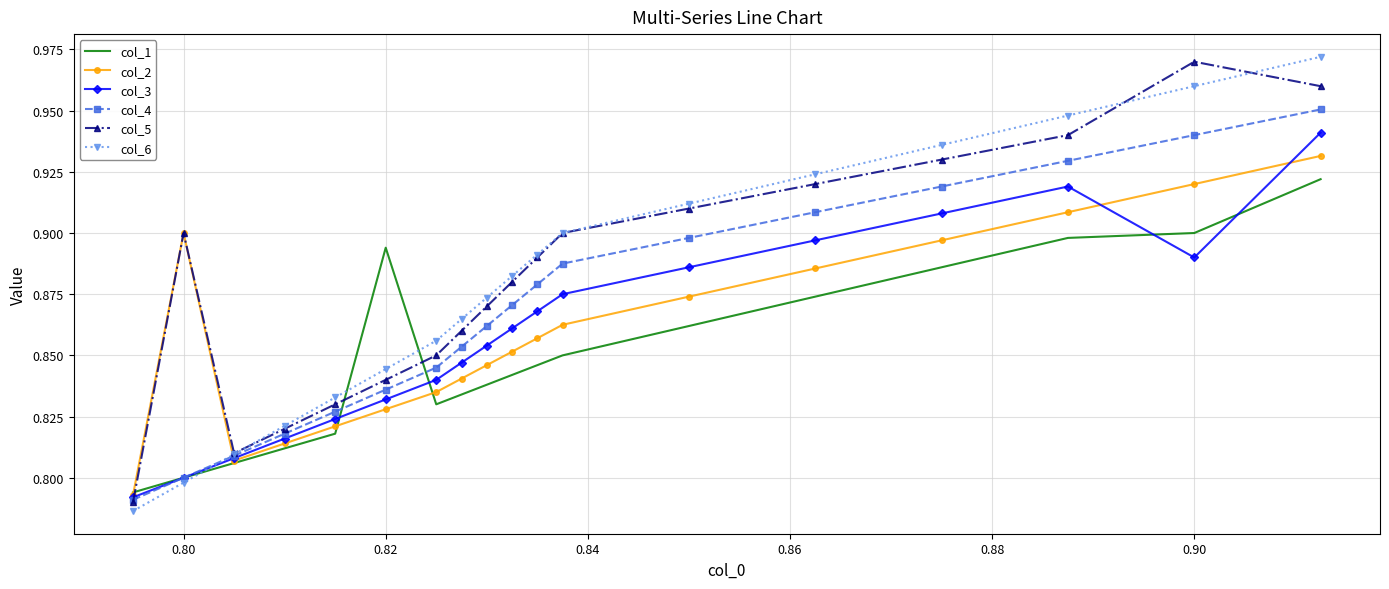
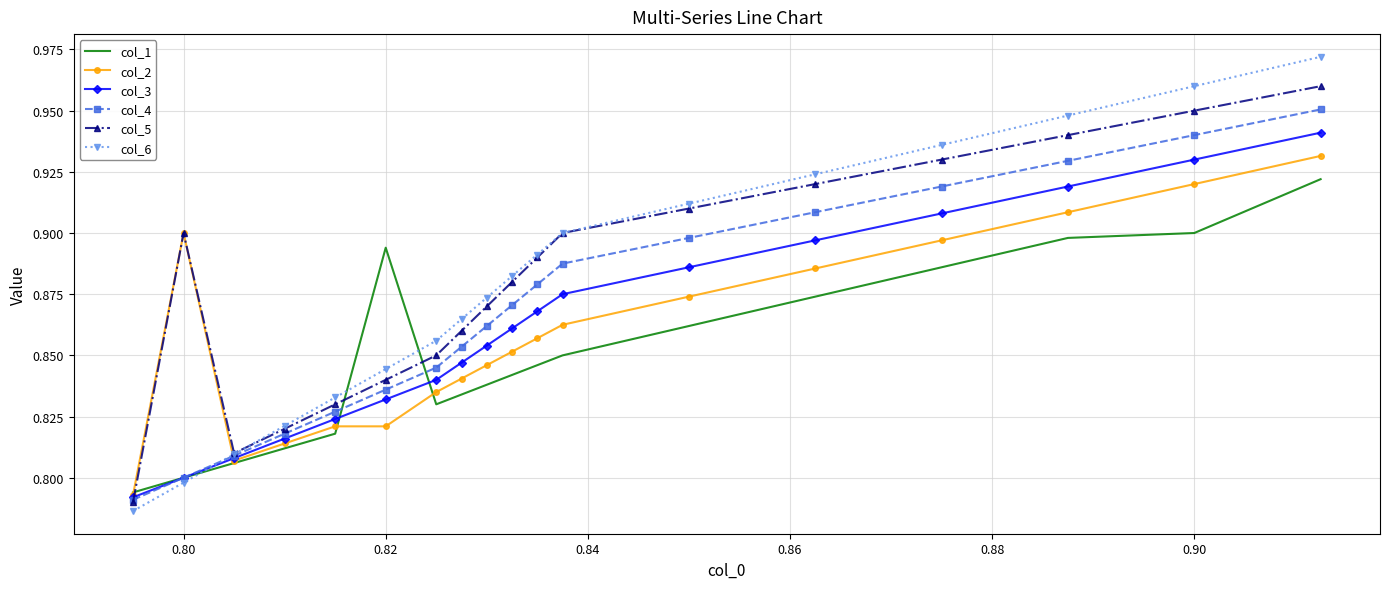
col_2, 0.82: 0.828 -> 0.821
col_3, 0.90: 0.89 -> 0.93
col_5, 0.90: 0.97 -> 0.95
